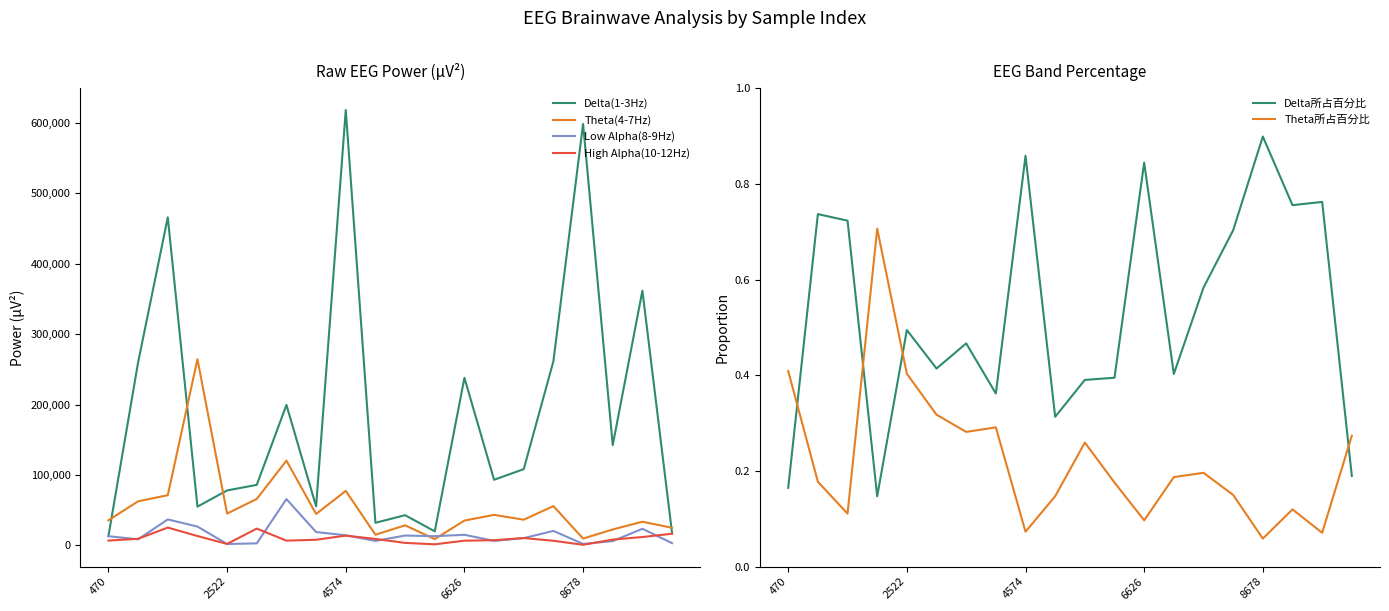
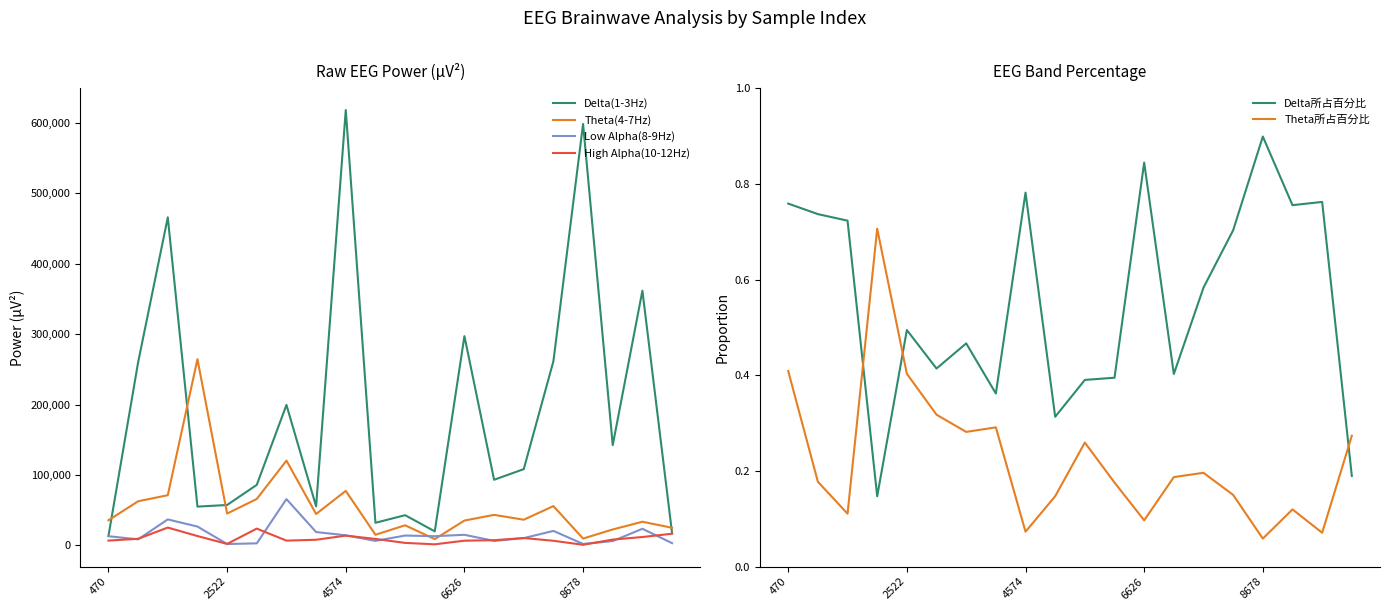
Raw EEG Power (μV²), Delta(1-3Hz), 2522: 80,000 -> 60,000
Raw EEG Power (μV²), Delta(1-3Hz), 6626: 240,000 -> 300,000
EEG Band Percentage, Delta所占百分比, 470: 0.16 -> 0.76
EEG Band Percentage, Delta所占百分比, 4574: 0.86 -> 0.78
